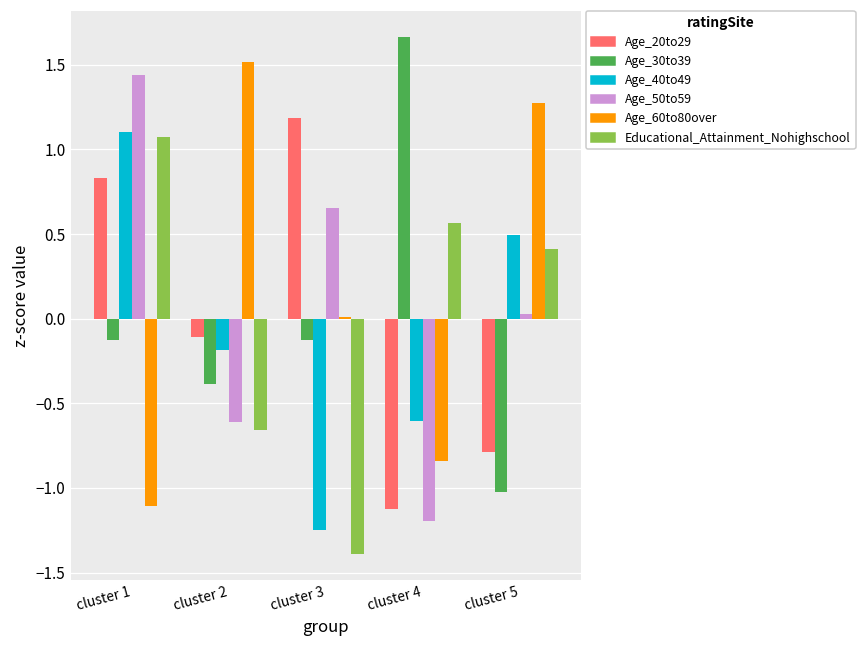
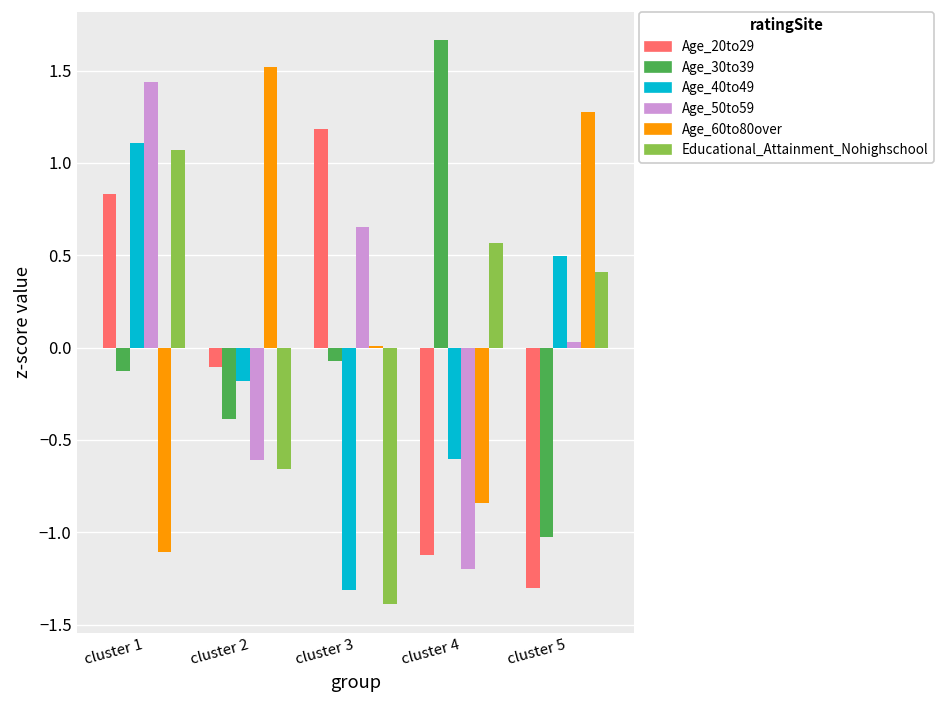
Age_30to39, cluster 3: -0.13 -> -0.07
Age_40to49, cluster 3: -1.25 -> -1.31
Age_20to29, cluster 5: -0.79 -> -1.30
